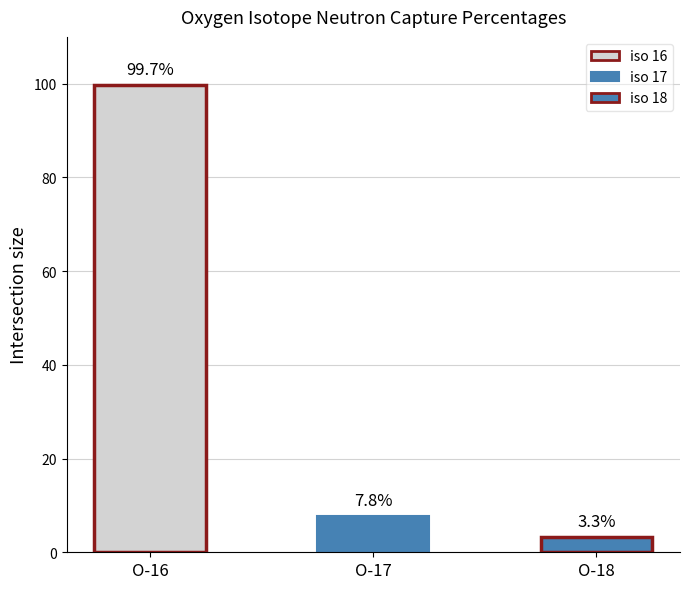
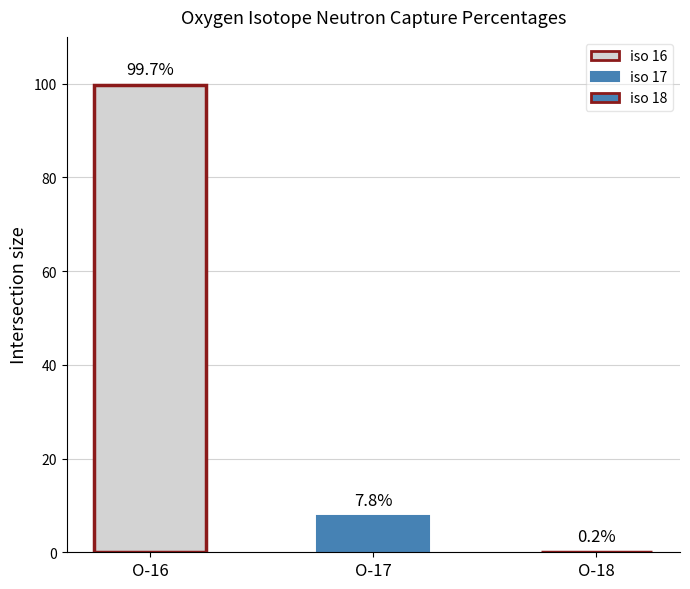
O-18: 3.3% -> 0.2%
